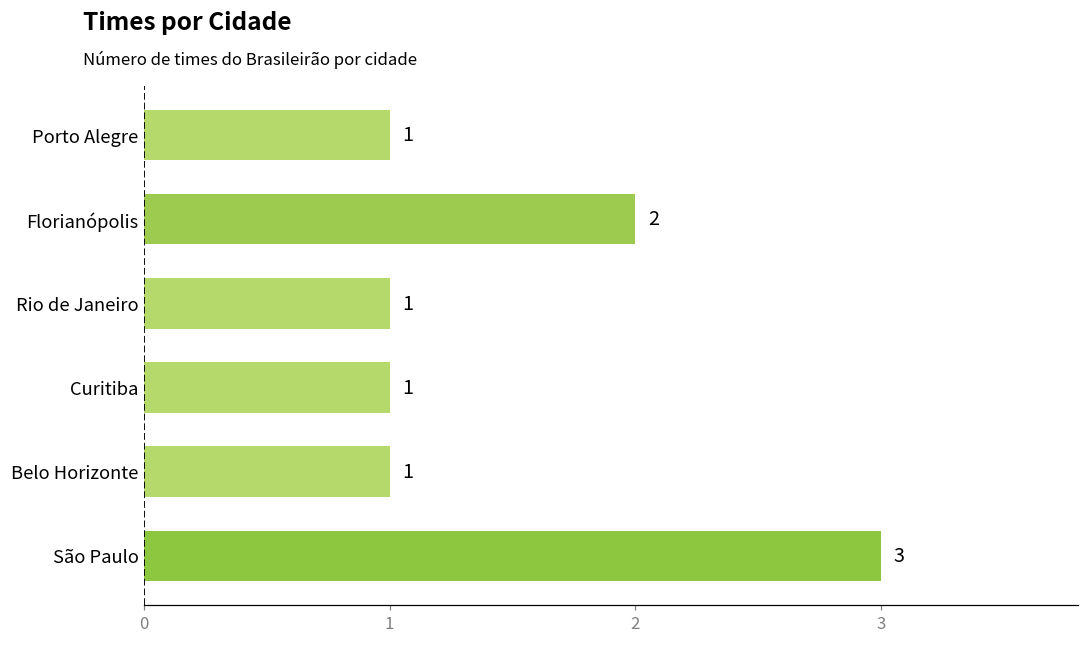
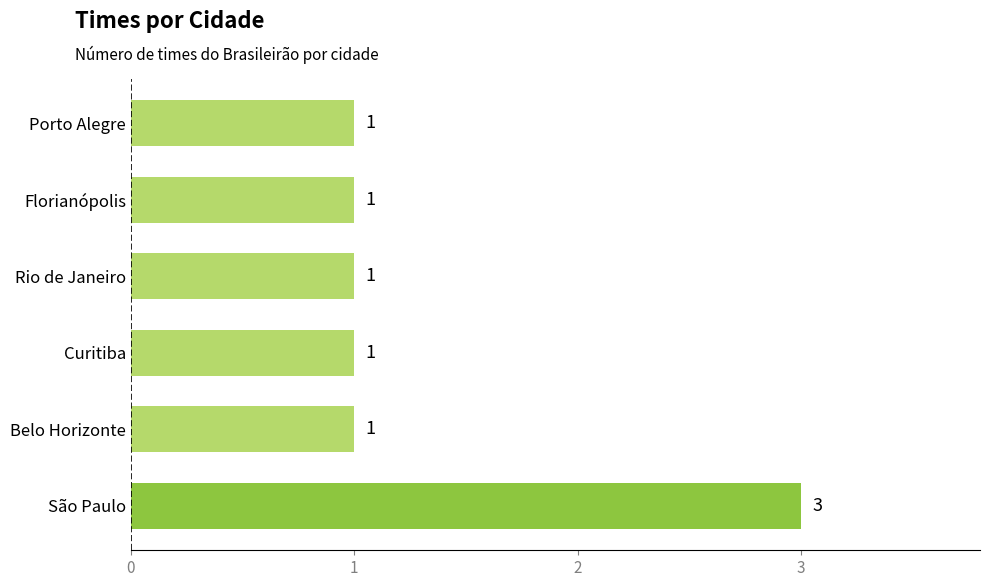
Florianópolis: 2 -> 1
